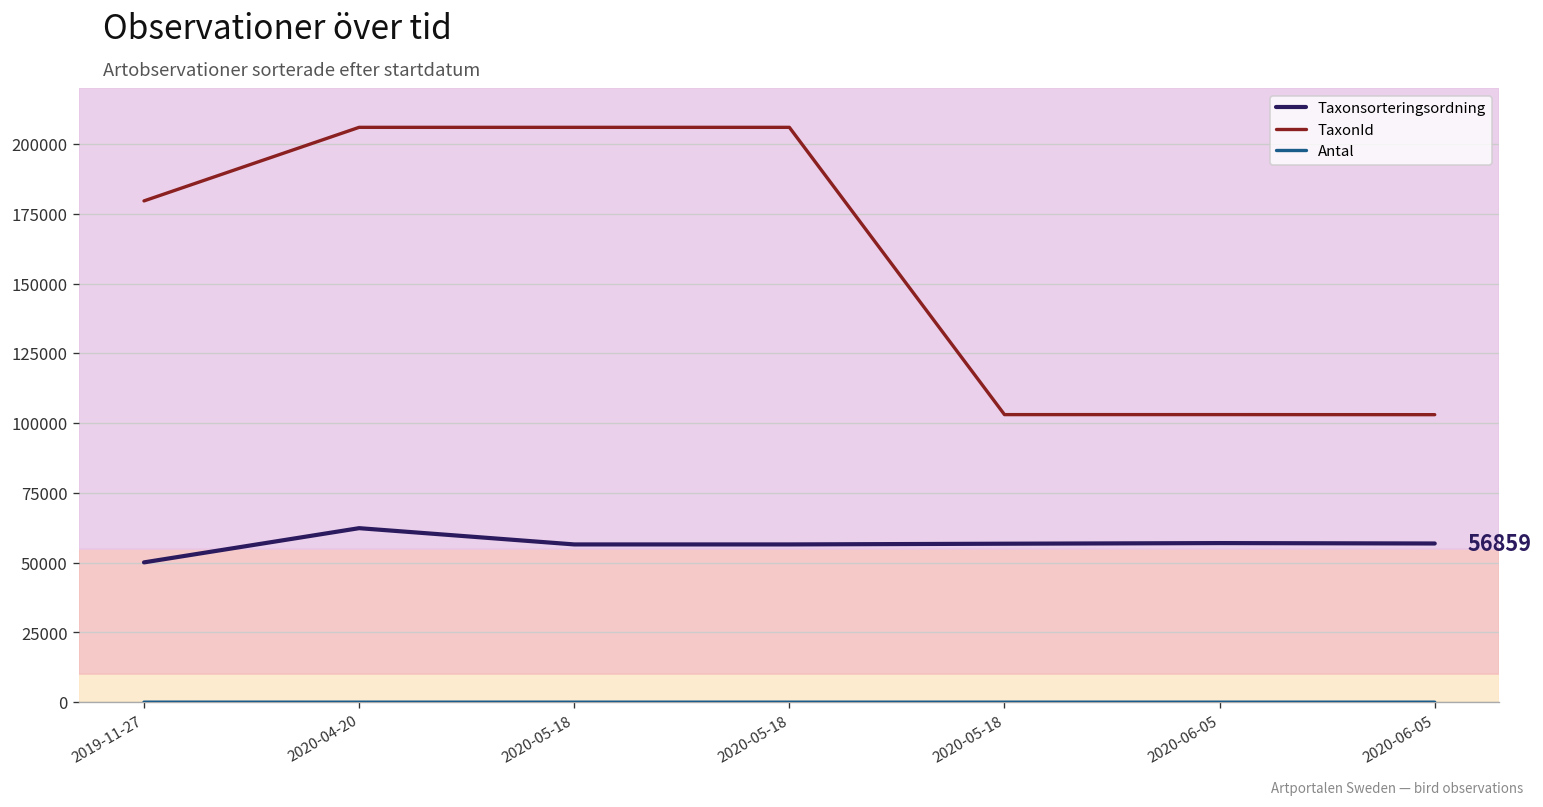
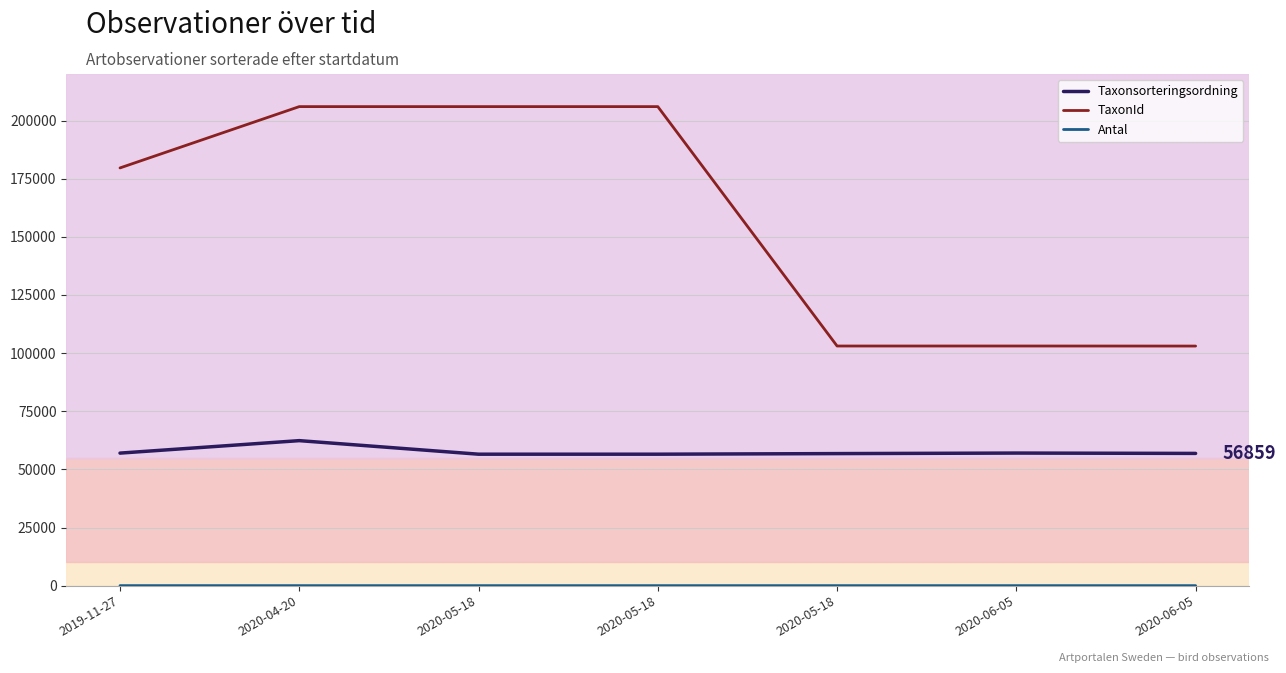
Taxonsorteringsordning, 2019-11-27: 50000 -> 57000
